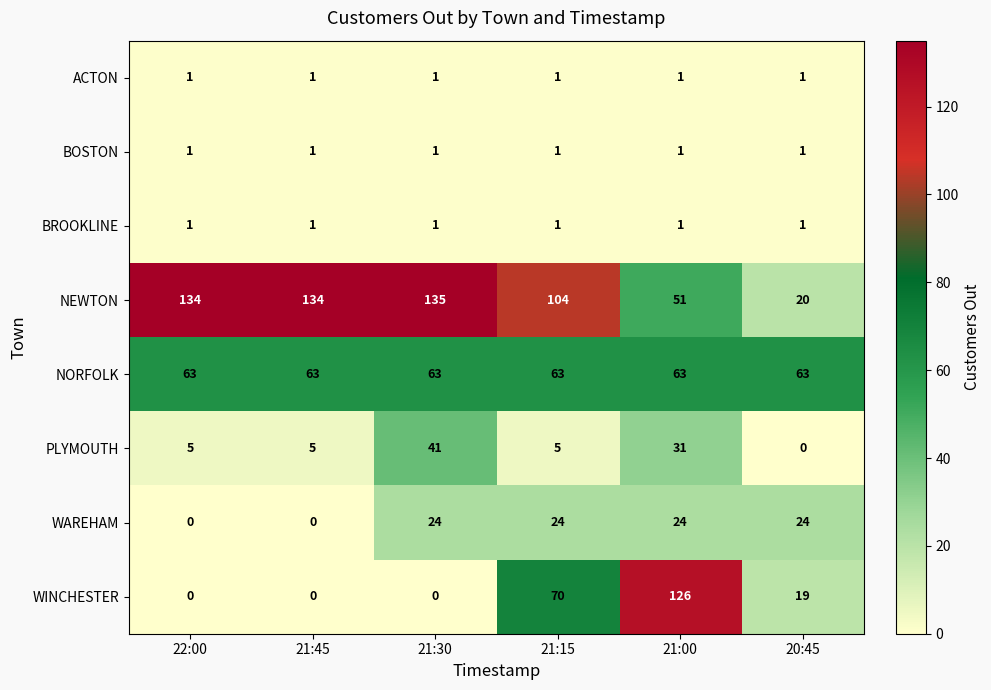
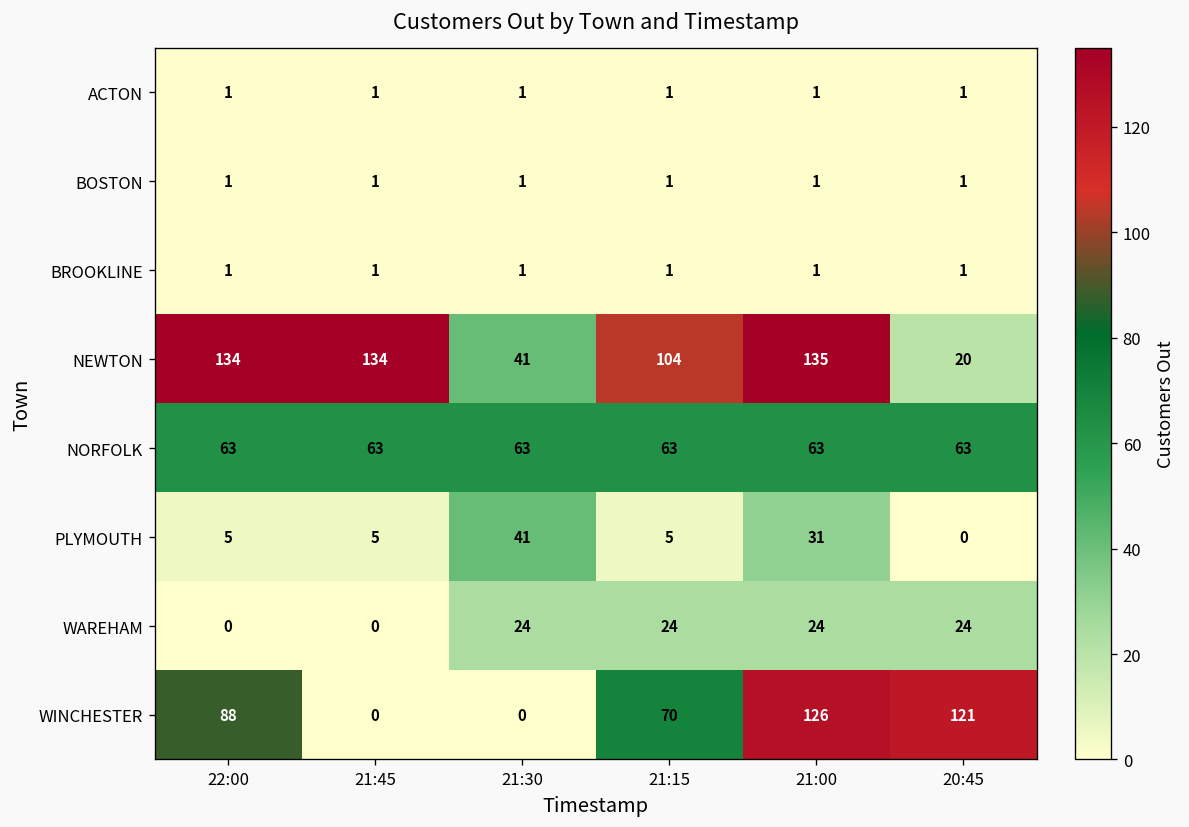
NEWTON, 21:30: 135 -> 41
NEWTON, 21:00: 51 -> 135
WINCHESTER, 22:00: 0 -> 88
WINCHESTER, 20:45: 19 -> 121
